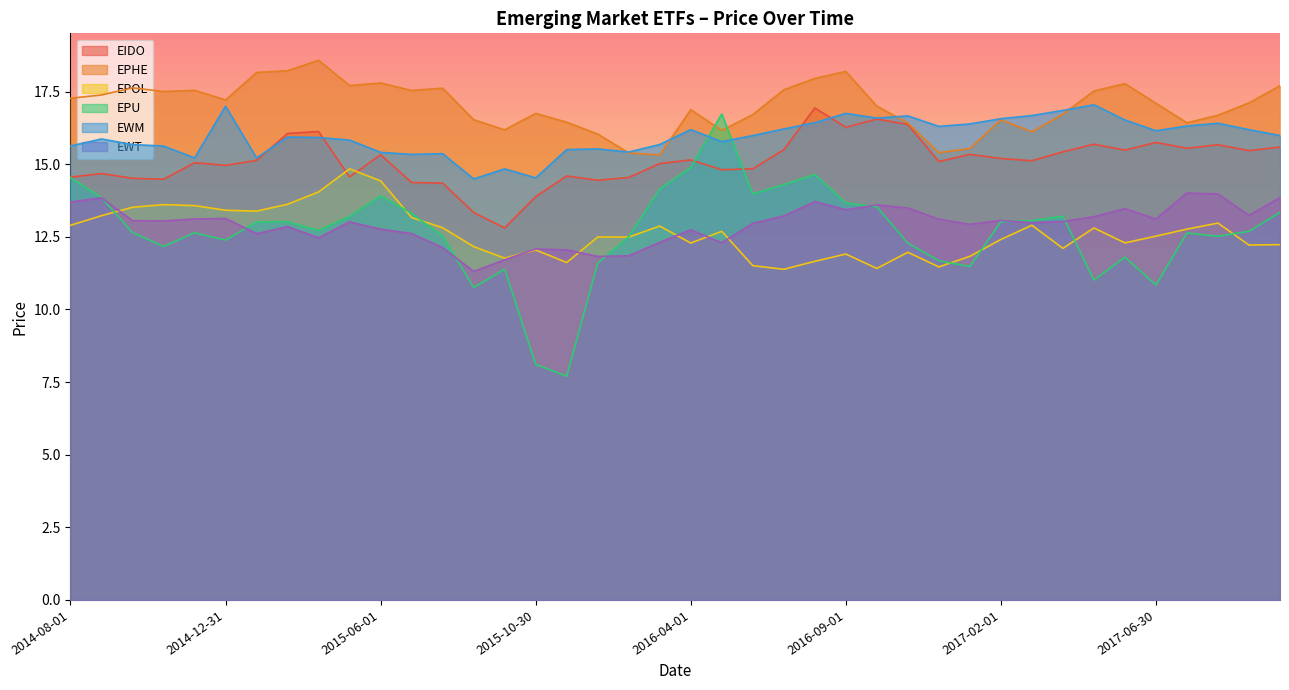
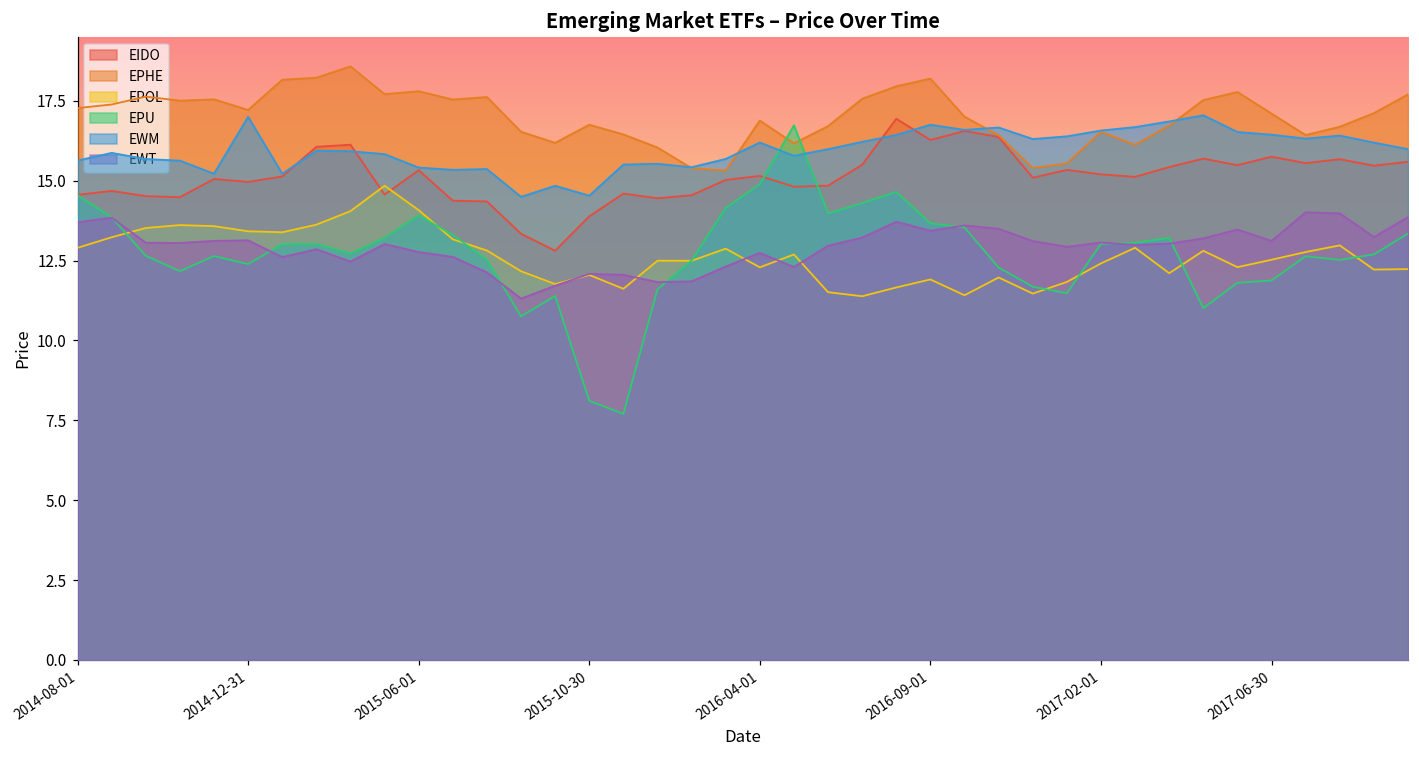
EPOL, 2015-06-01: 14.4 -> 14.1
EPU, 2017-06-30: 10.8 -> 11.9
EWM, 2017-06-30: 16.2 -> 16.4
